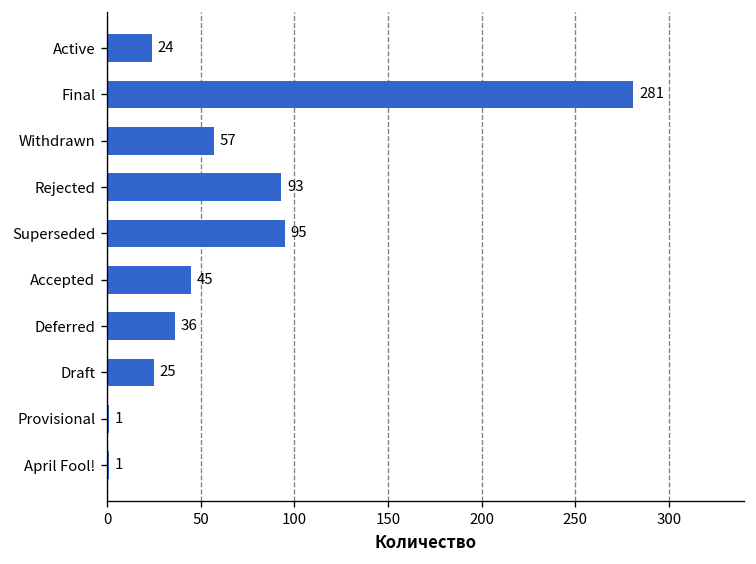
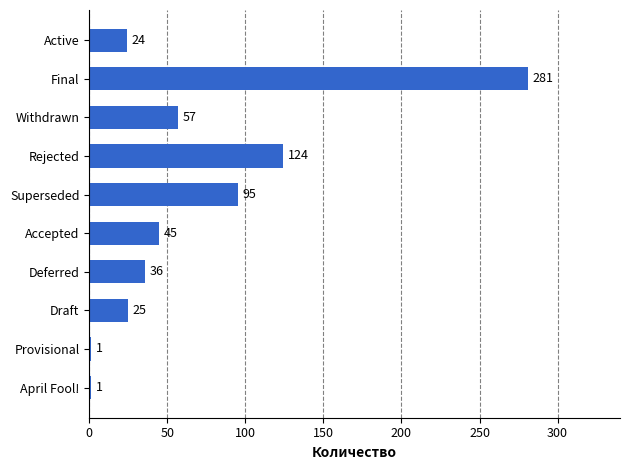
Rejected: 93 -> 124
